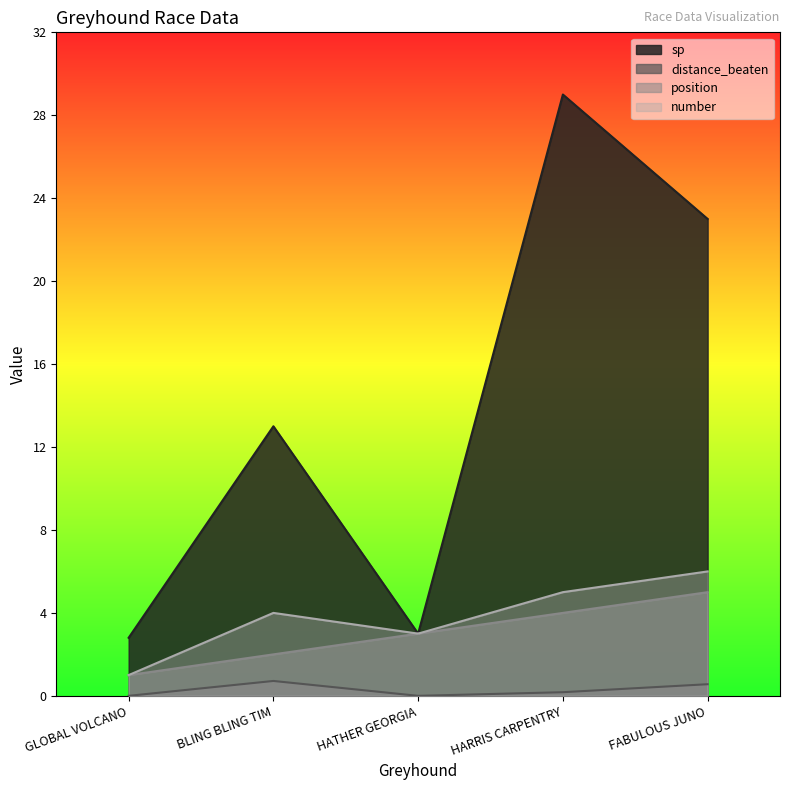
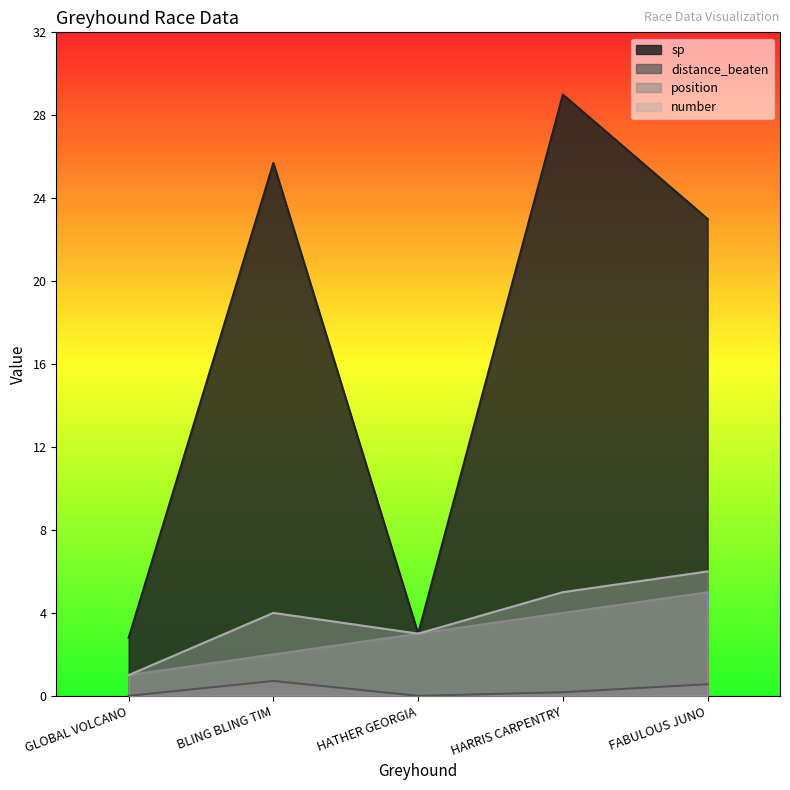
sp, BLING BLING TIM: 13.0 -> 25.7
